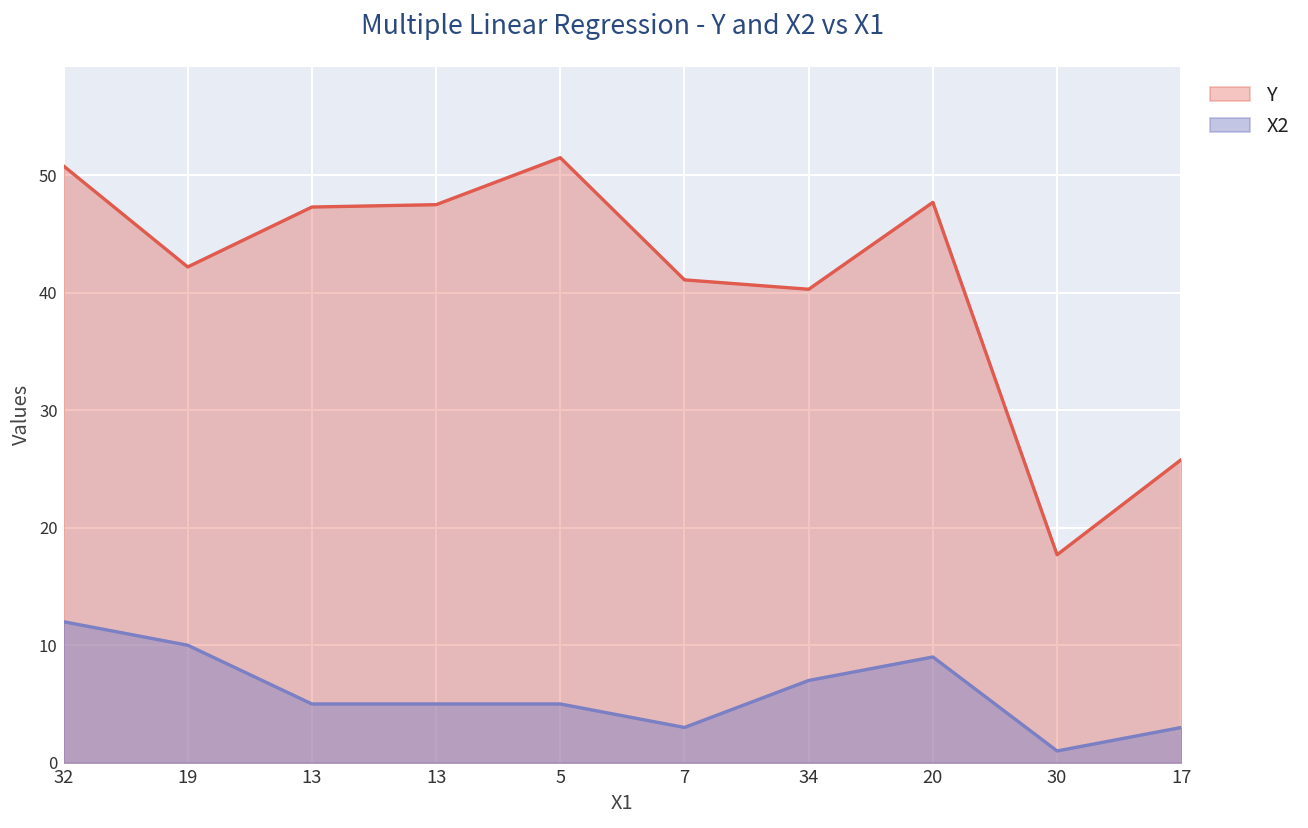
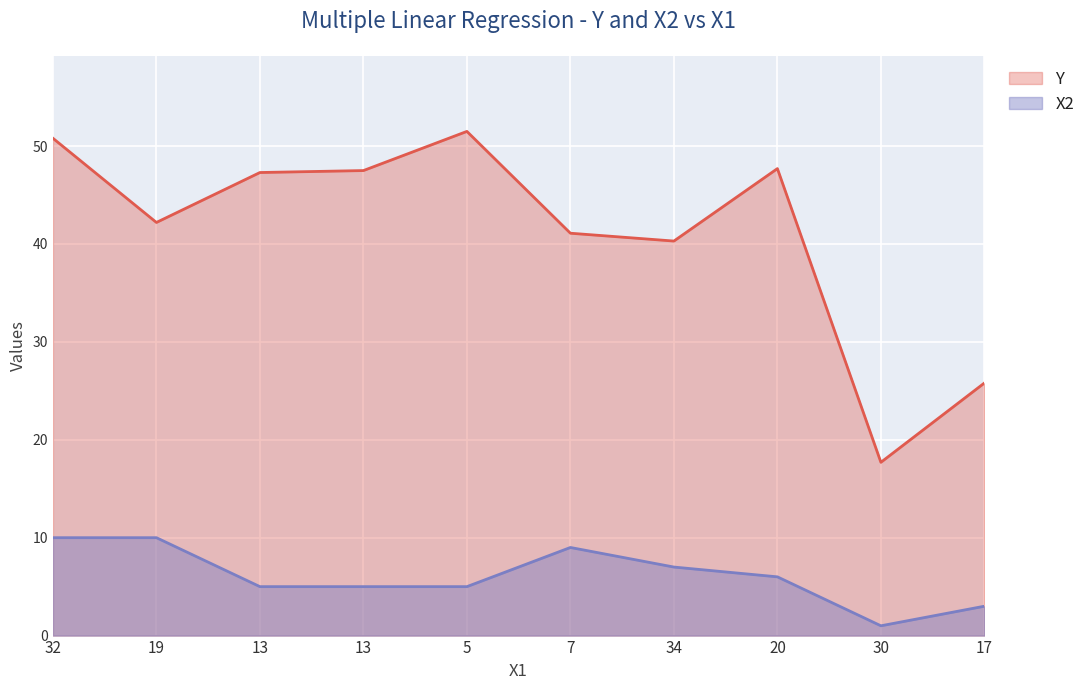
X2, 32: 12 -> 10
X2, 7: 3 -> 9
X2, 20: 9 -> 6
